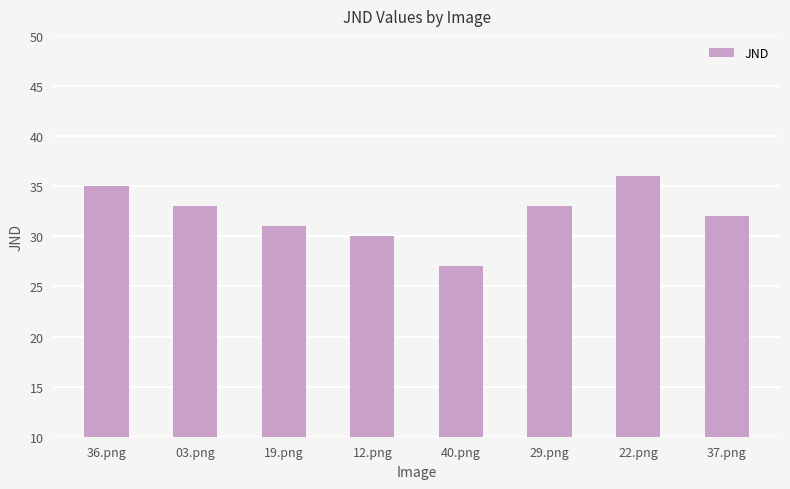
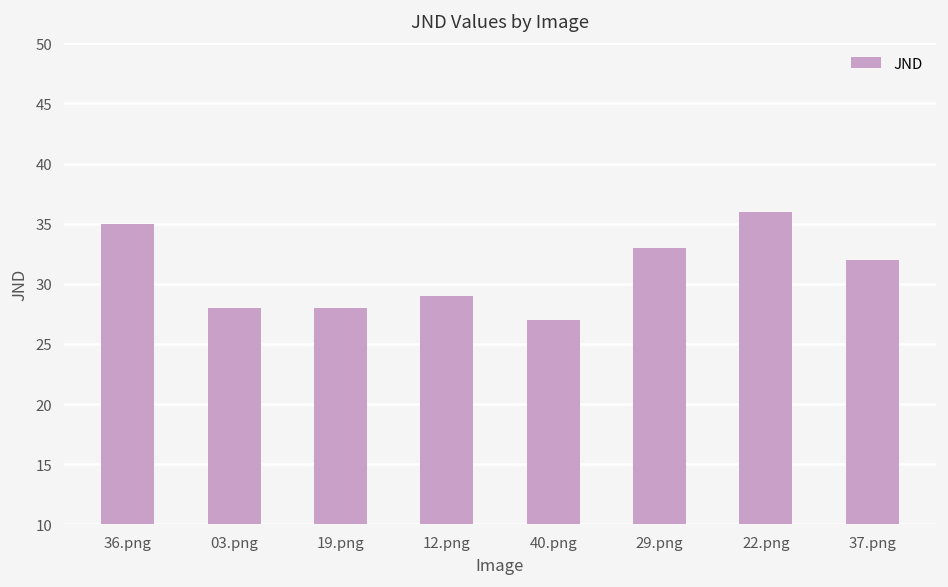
03.png: 33 -> 28
19.png: 31 -> 28
12.png: 30 -> 29
